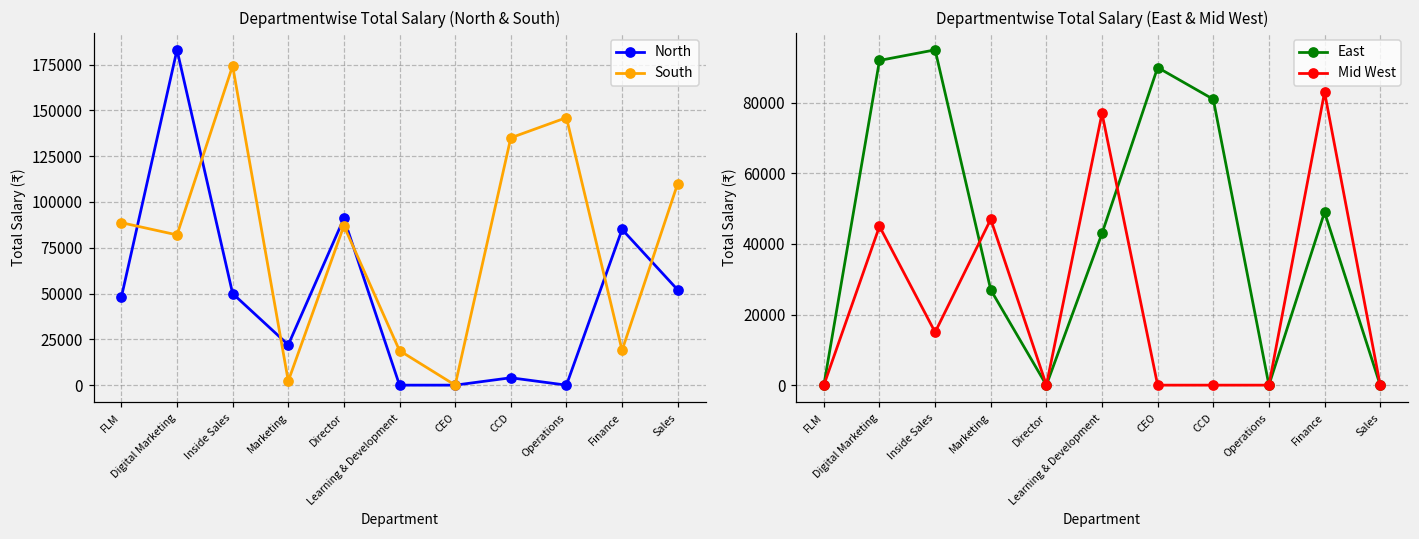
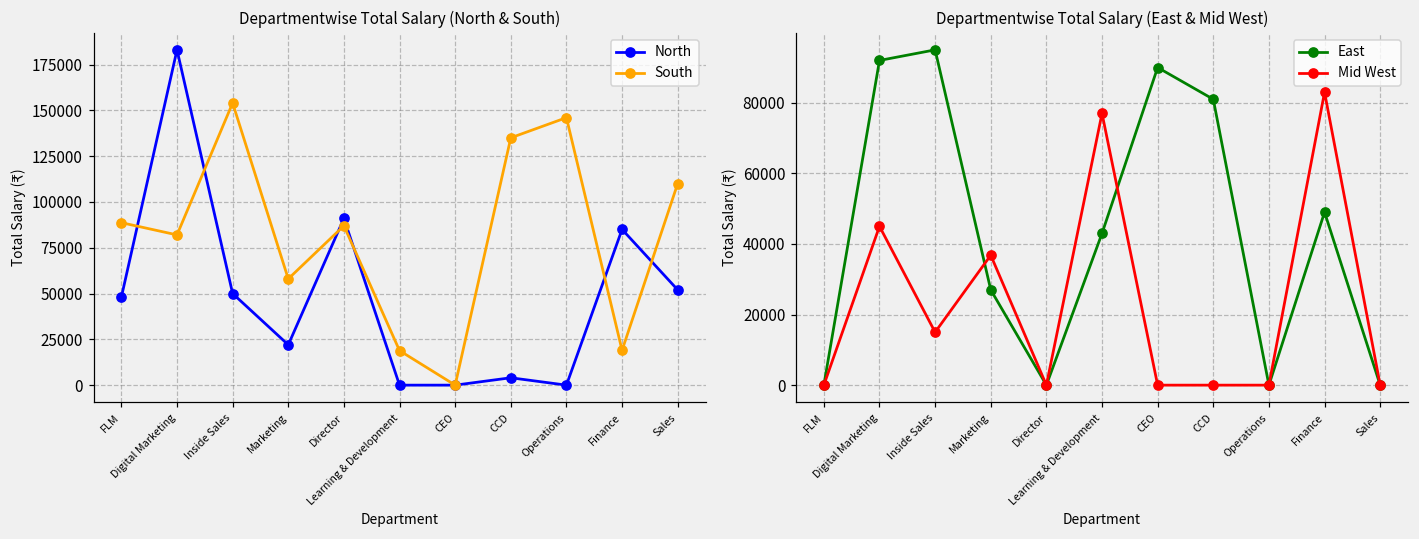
Departmentwise Total Salary (North & South), South, Inside Sales: 174000 -> 154000
Departmentwise Total Salary (North & South), South, Marketing: 2000 -> 58000
Departmentwise Total Salary (East & Mid West), Mid West, Marketing: 47000 -> 37000
